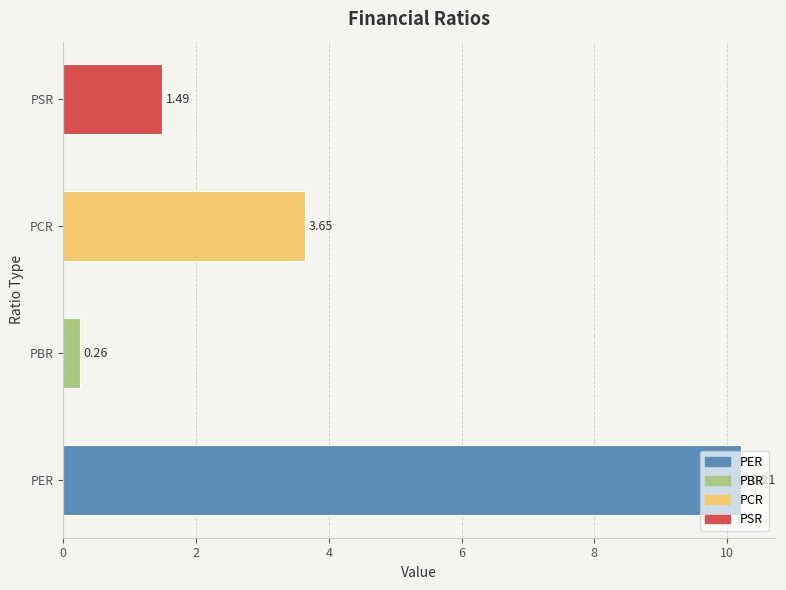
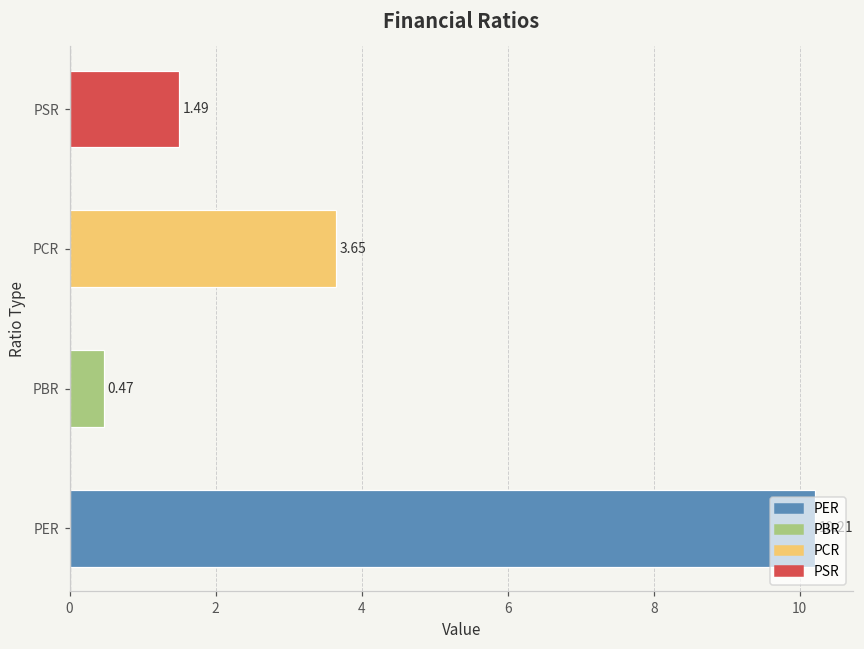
PBR: 0.26 -> 0.47
